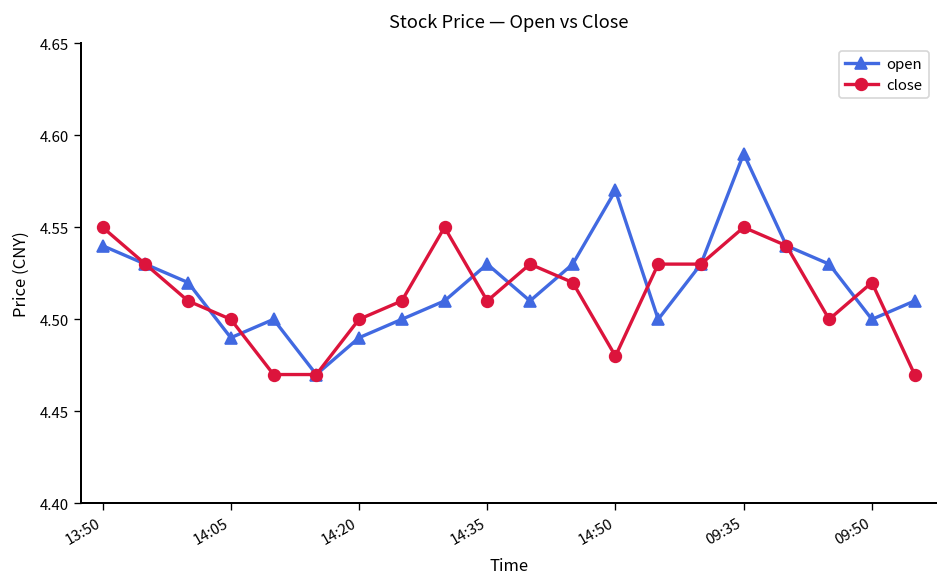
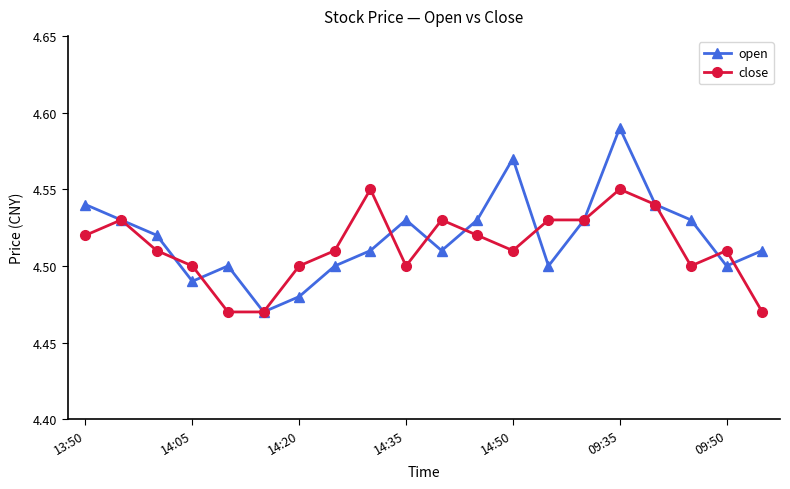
close, 13:50: 4.55 -> 4.52
open, 14:20: 4.49 -> 4.48
close, 14:35: 4.51 -> 4.50
close, 14:50: 4.48 -> 4.51
close, 09:50: 4.52 -> 4.51
